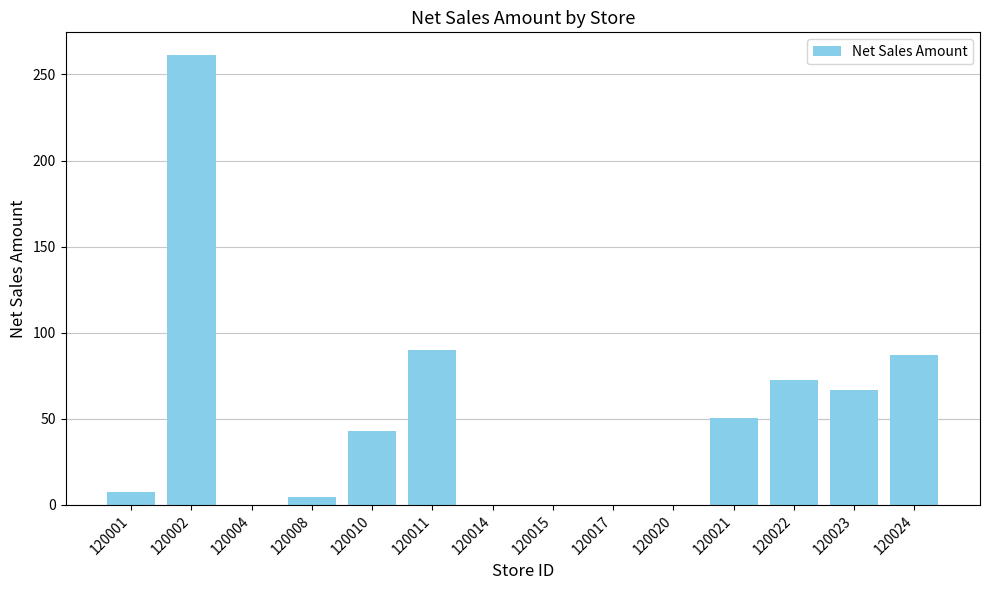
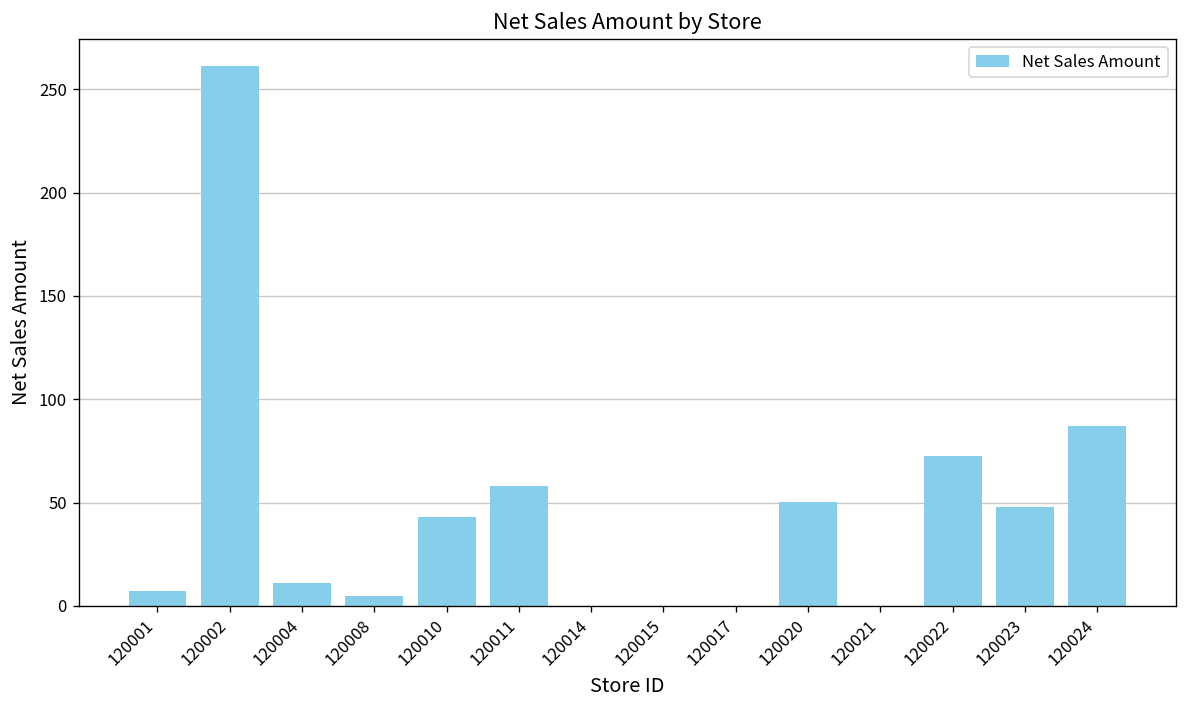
120004: 0 -> 11
120011: 90 -> 58
120020: 0 -> 50
120021: 51 -> 0
120023: 67 -> 48
